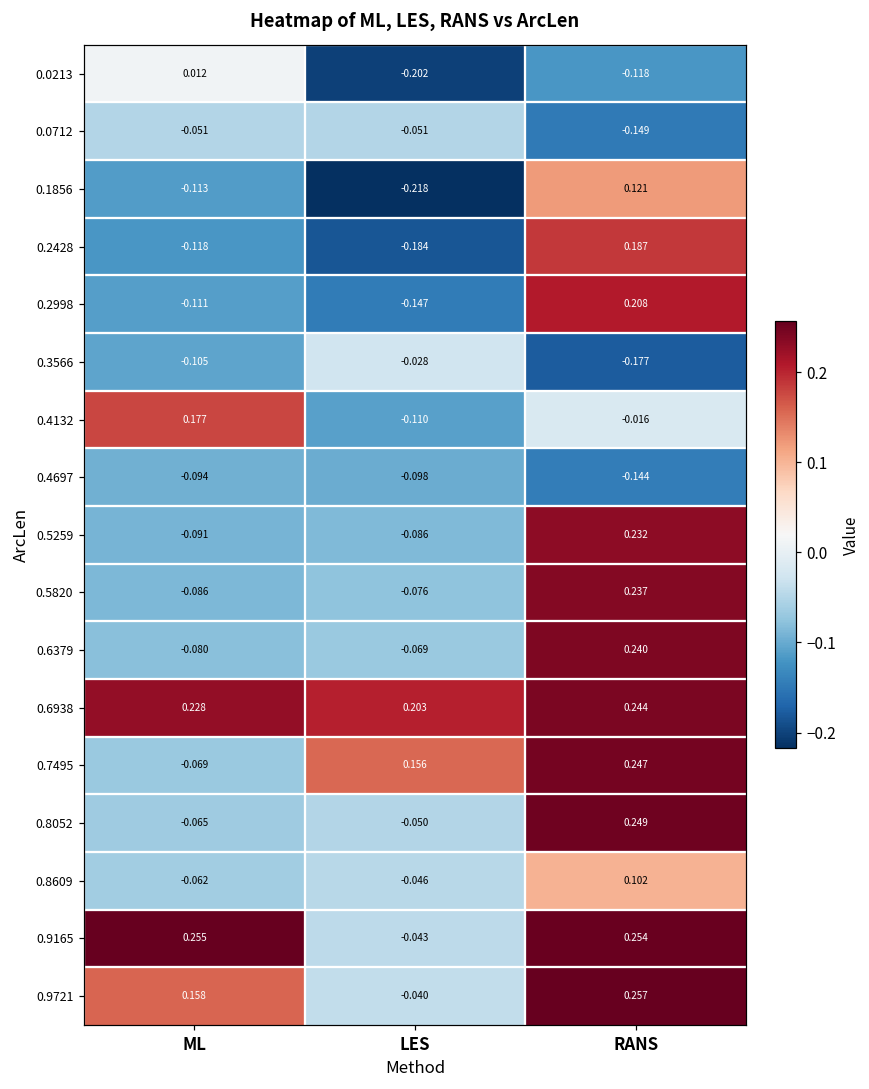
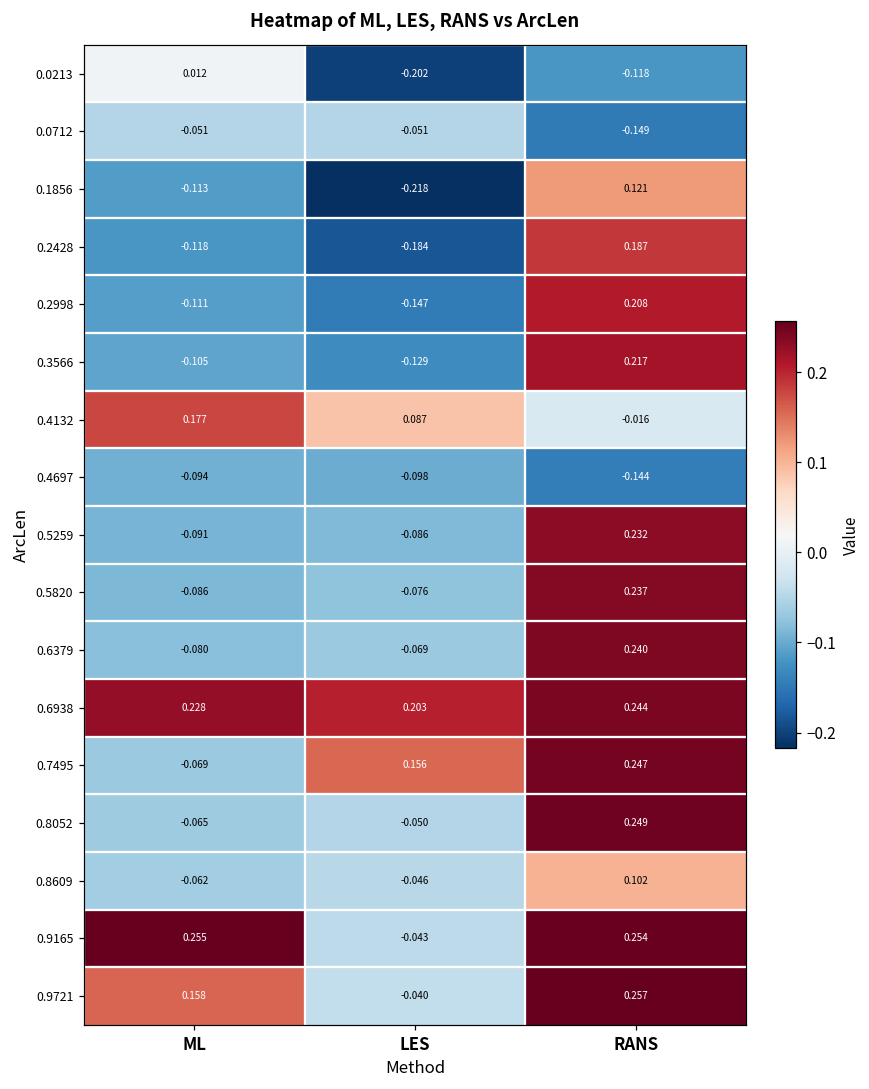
0.3566, LES: -0.028 -> -0.129
0.3566, RANS: -0.177 -> 0.217
0.4132, LES: -0.110 -> 0.087
